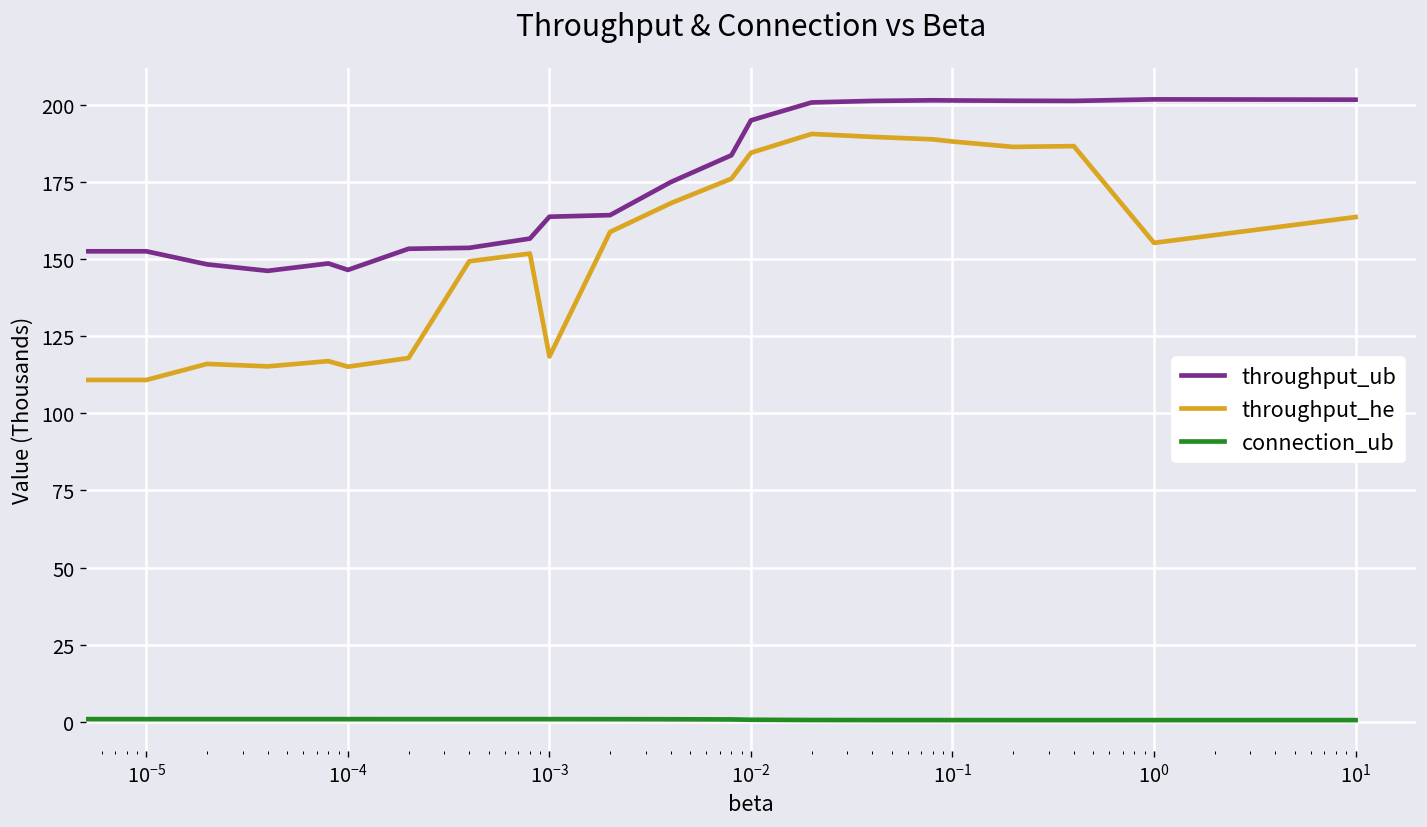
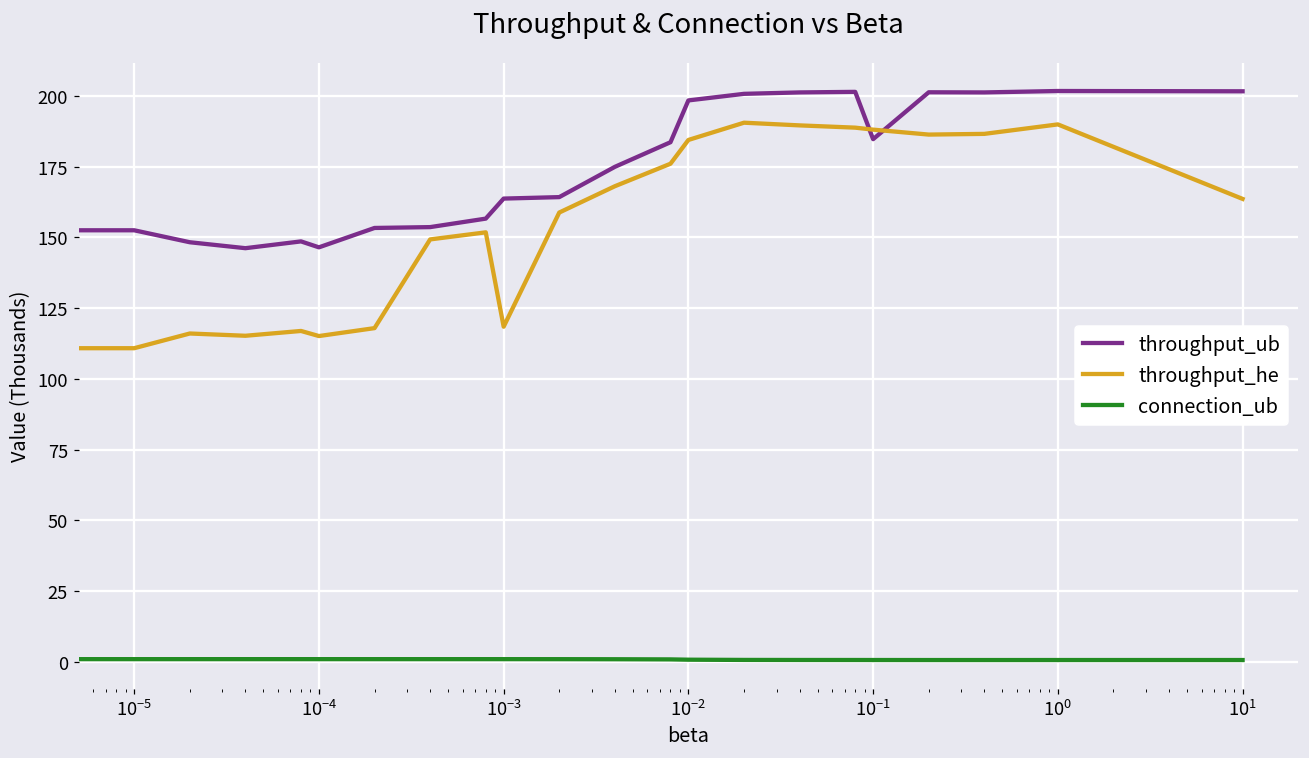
throughput_ub, 10^-2: 195 -> 198
throughput_ub, 10^-1: 201 -> 185
throughput_he, 10^0: 155 -> 190
